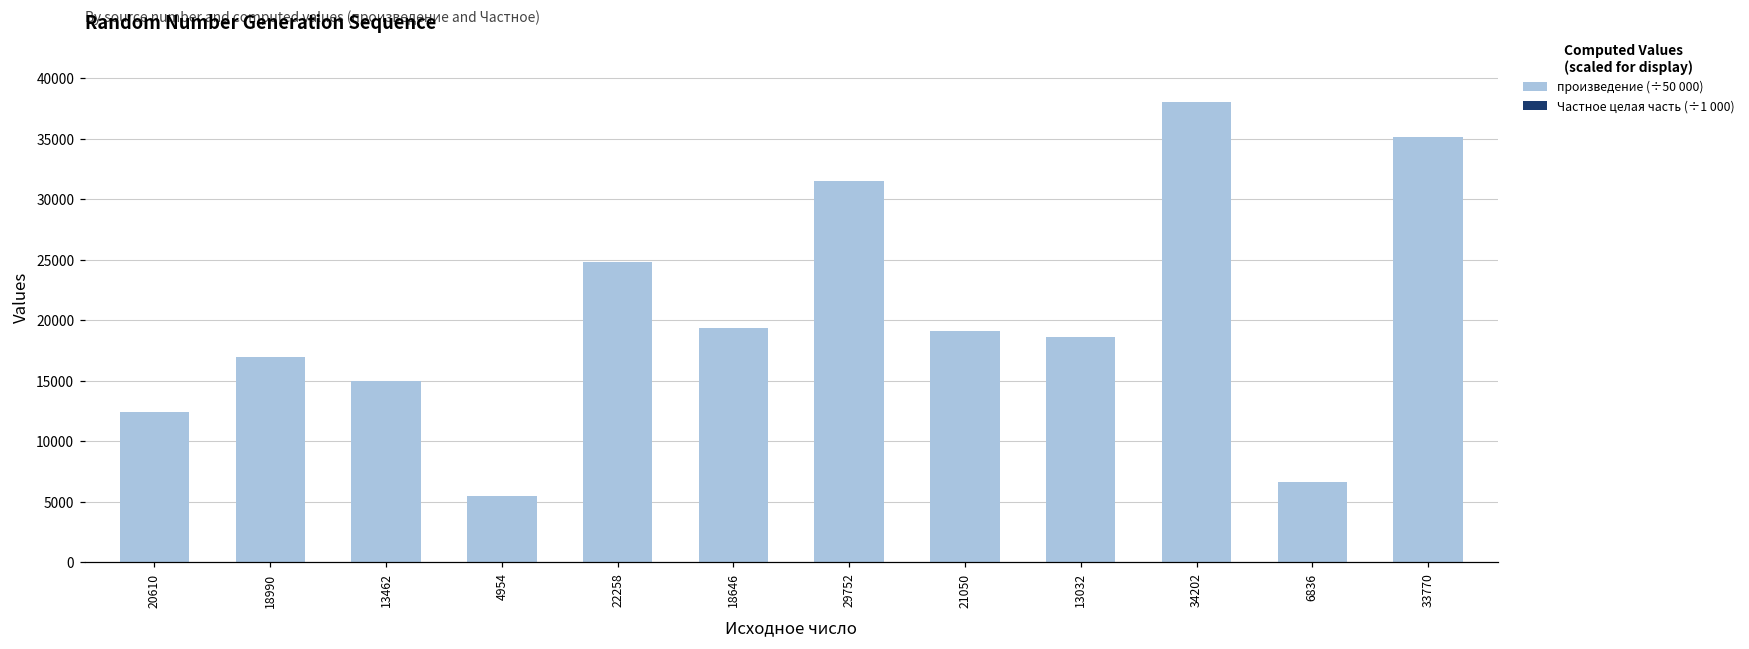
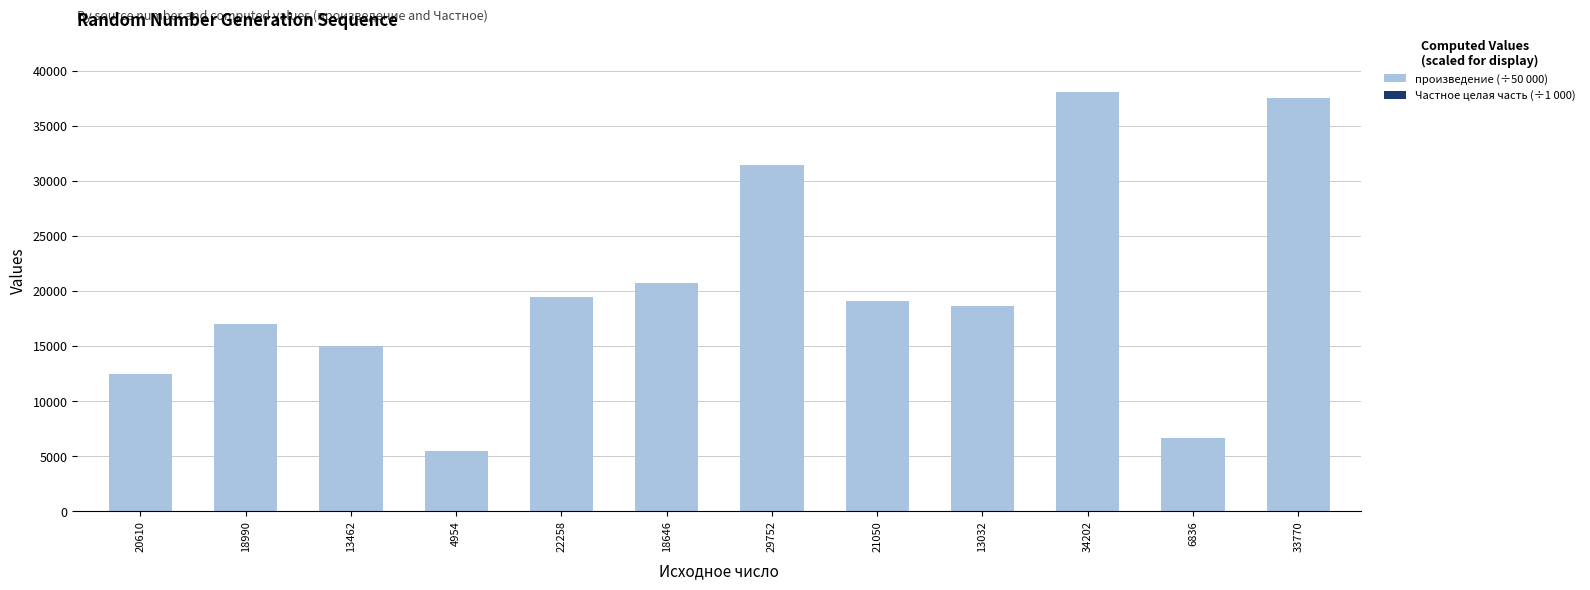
произведение (÷50 000), 22258: 24800 -> 19500
произведение (÷50 000), 18646: 19400 -> 20800
произведение (÷50 000), 33770: 35100 -> 37600
